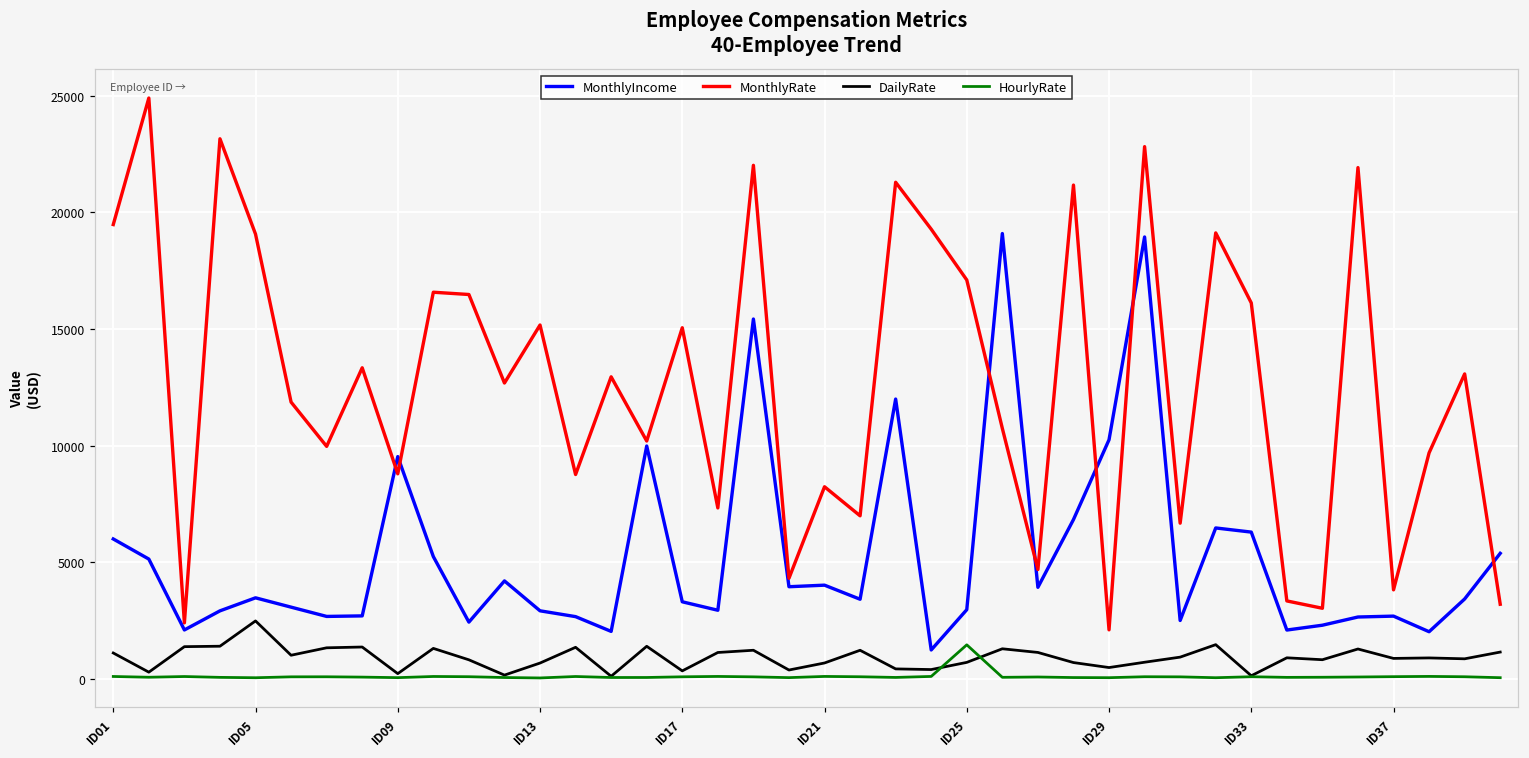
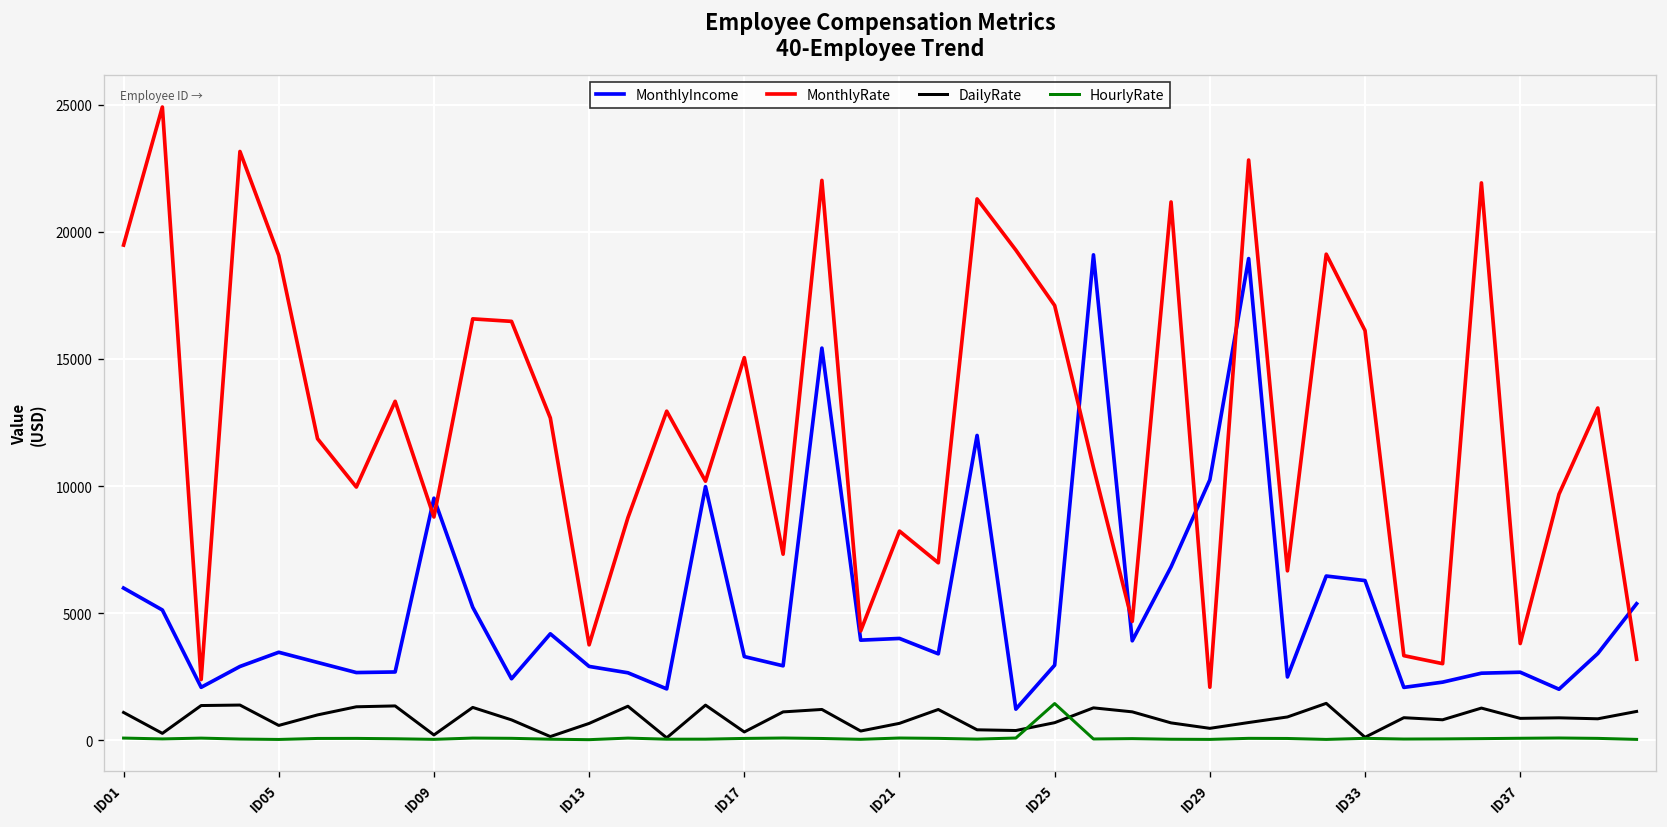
DailyRate, ID05: 2500 -> 600
MonthlyRate, ID13: 15200 -> 3800
